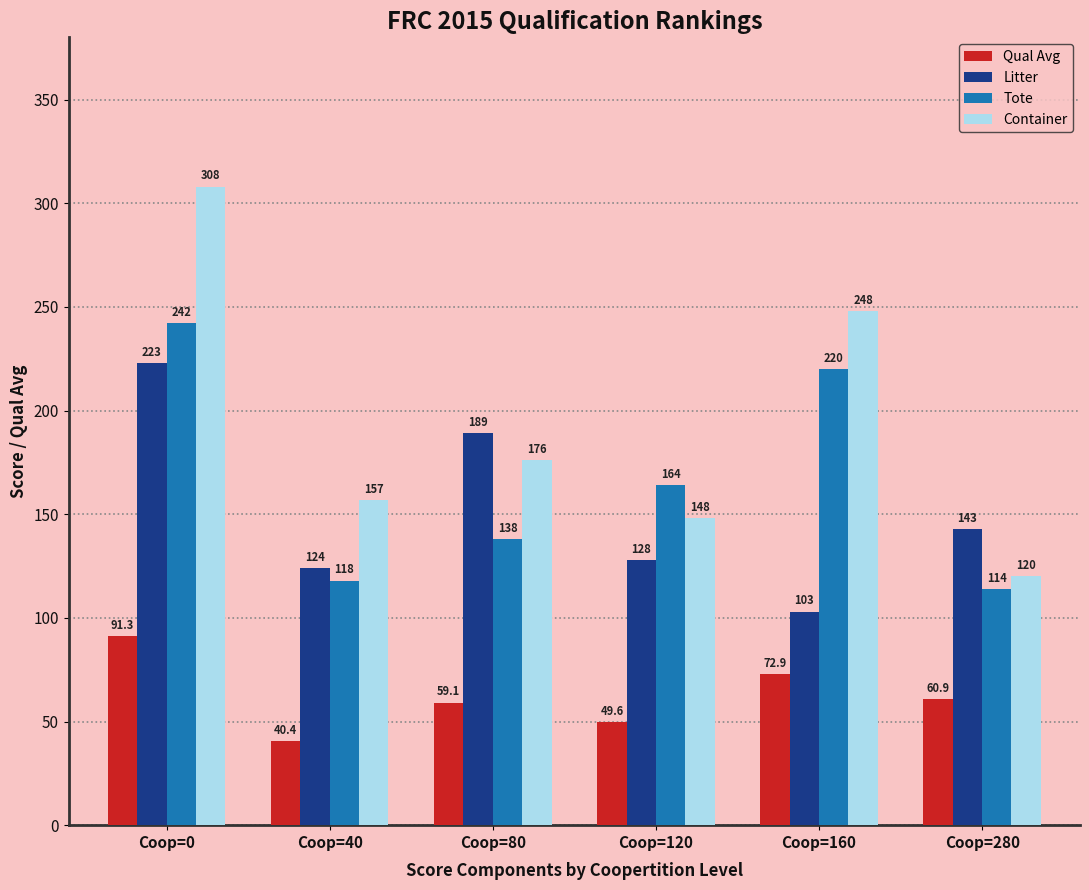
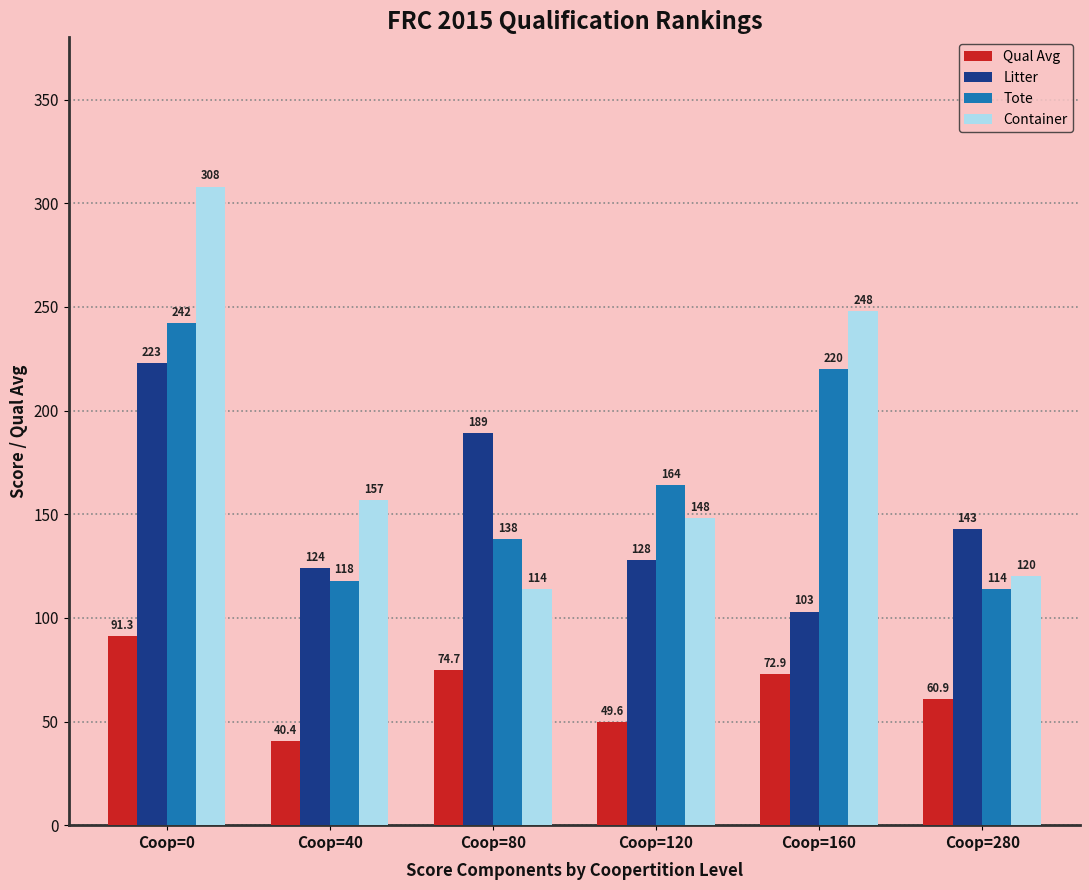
Qual Avg, Coop=80: 59.1 -> 74.7
Container, Coop=80: 176 -> 114
